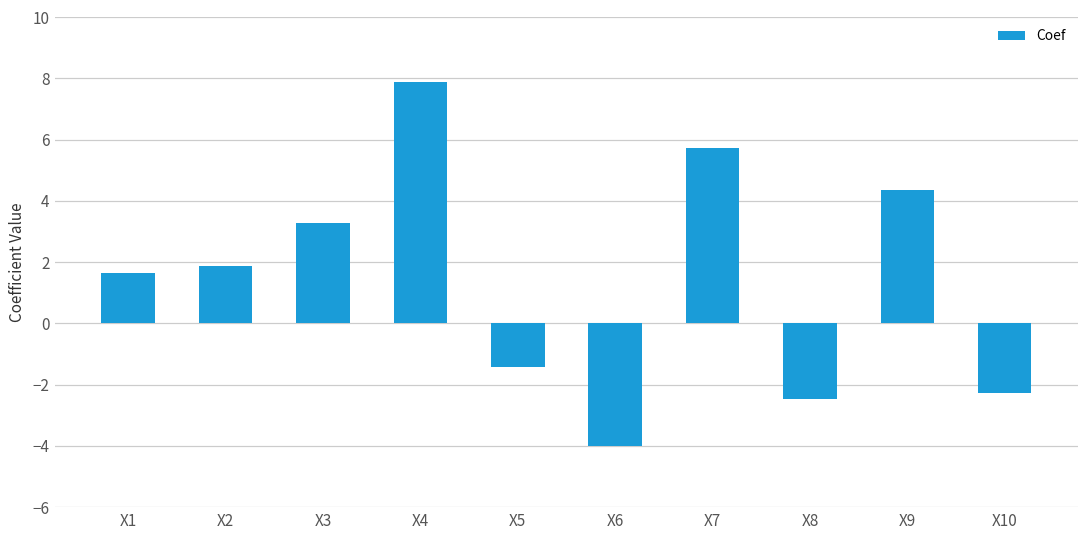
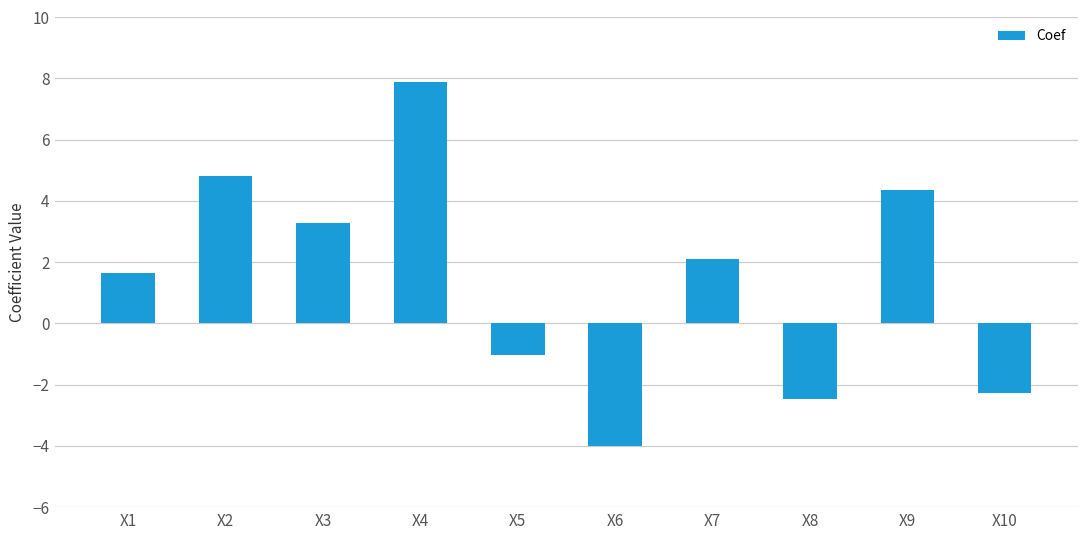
X2: 1.9 -> 4.8
X5: -1.4 -> -1.0
X7: 5.7 -> 2.1
